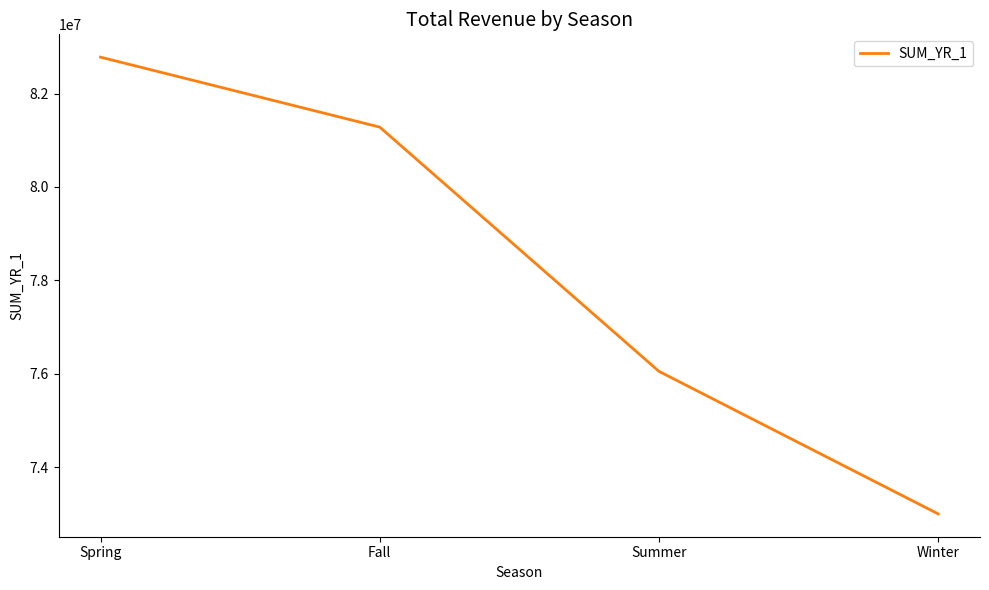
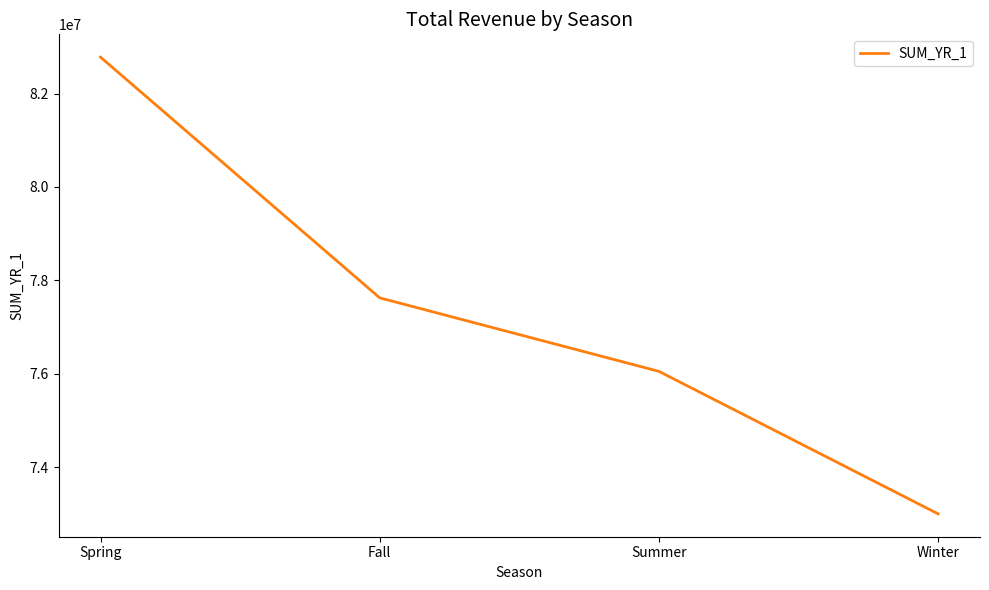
Fall: 81300000 -> 77600000
